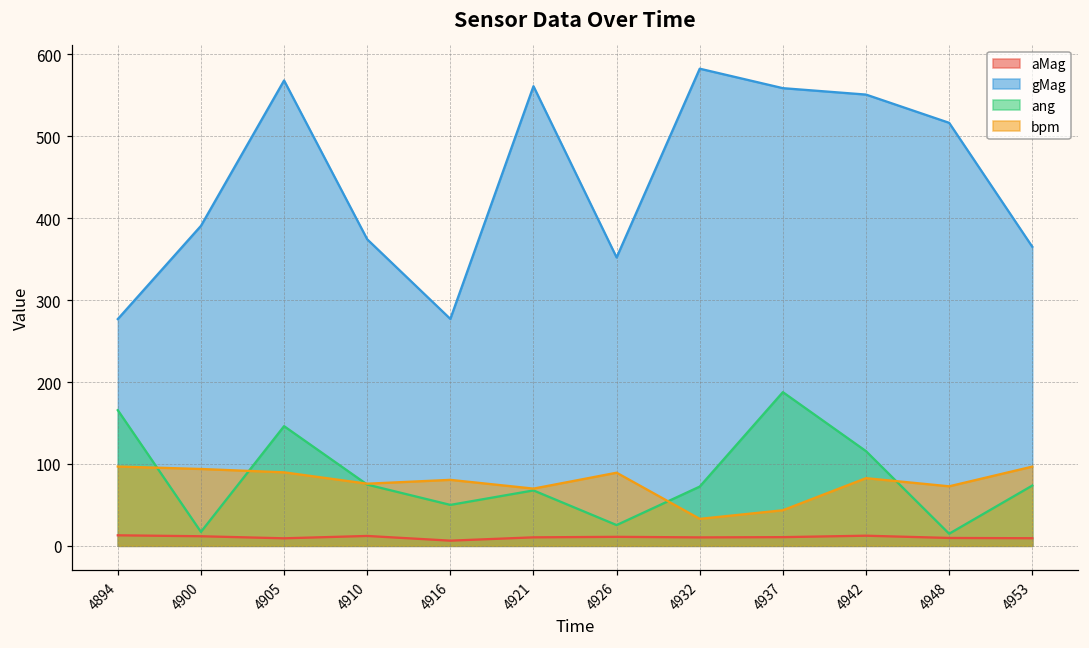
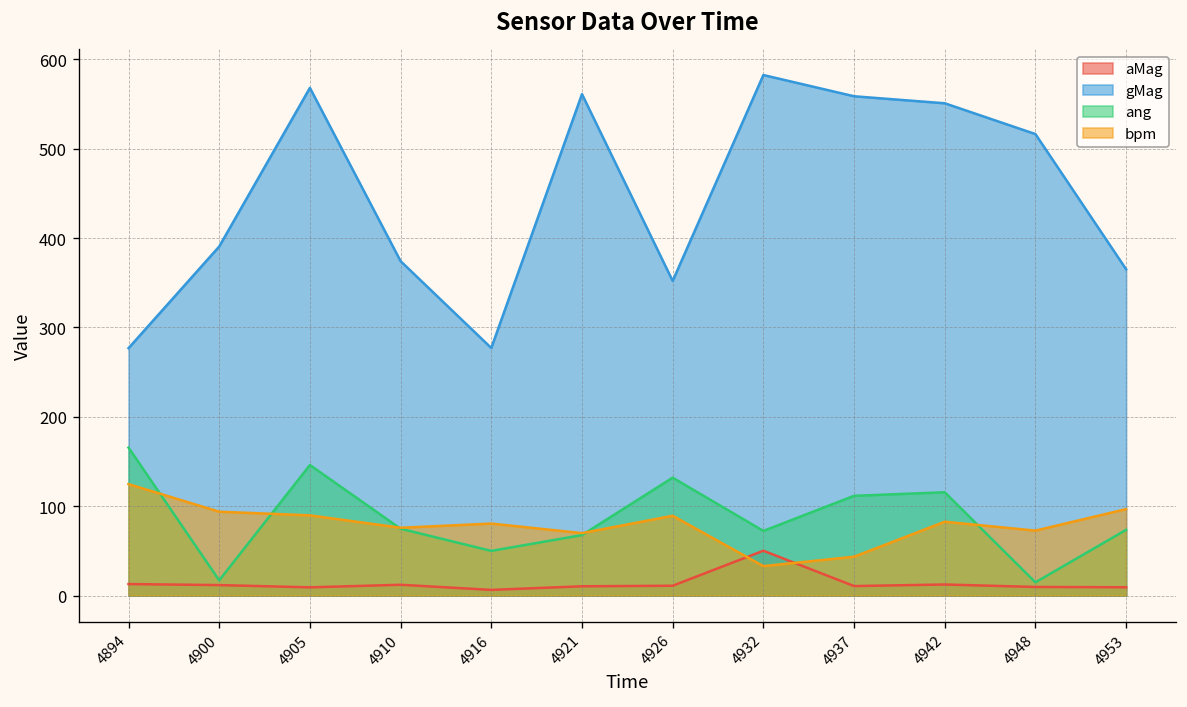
bpm, 4894: 100 -> 120
ang, 4926: 30 -> 130
aMag, 4932: 10 -> 50
ang, 4937: 190 -> 110
